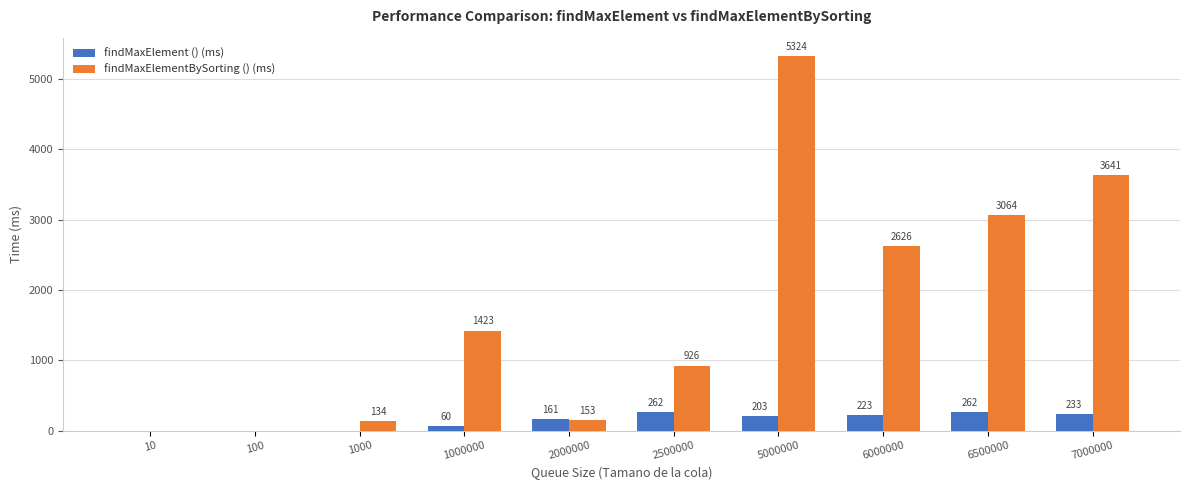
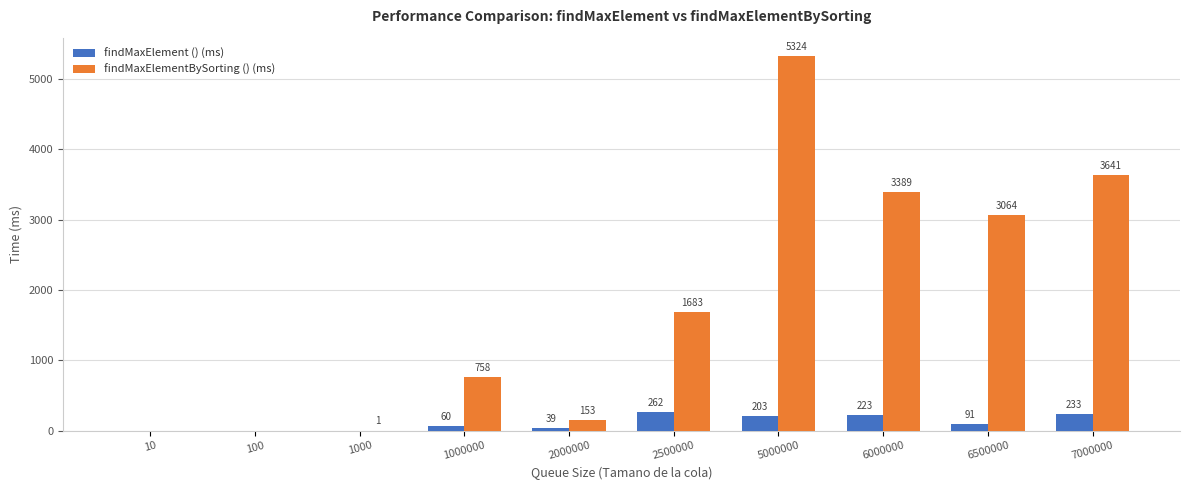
findMaxElementBySorting () (ms), 1000: 134 -> 1
findMaxElementBySorting () (ms), 1000000: 1423 -> 758
findMaxElement () (ms), 2000000: 161 -> 39
findMaxElementBySorting () (ms), 2500000: 926 -> 1683
findMaxElementBySorting () (ms), 6000000: 2626 -> 3389
findMaxElement () (ms), 6500000: 262 -> 91
